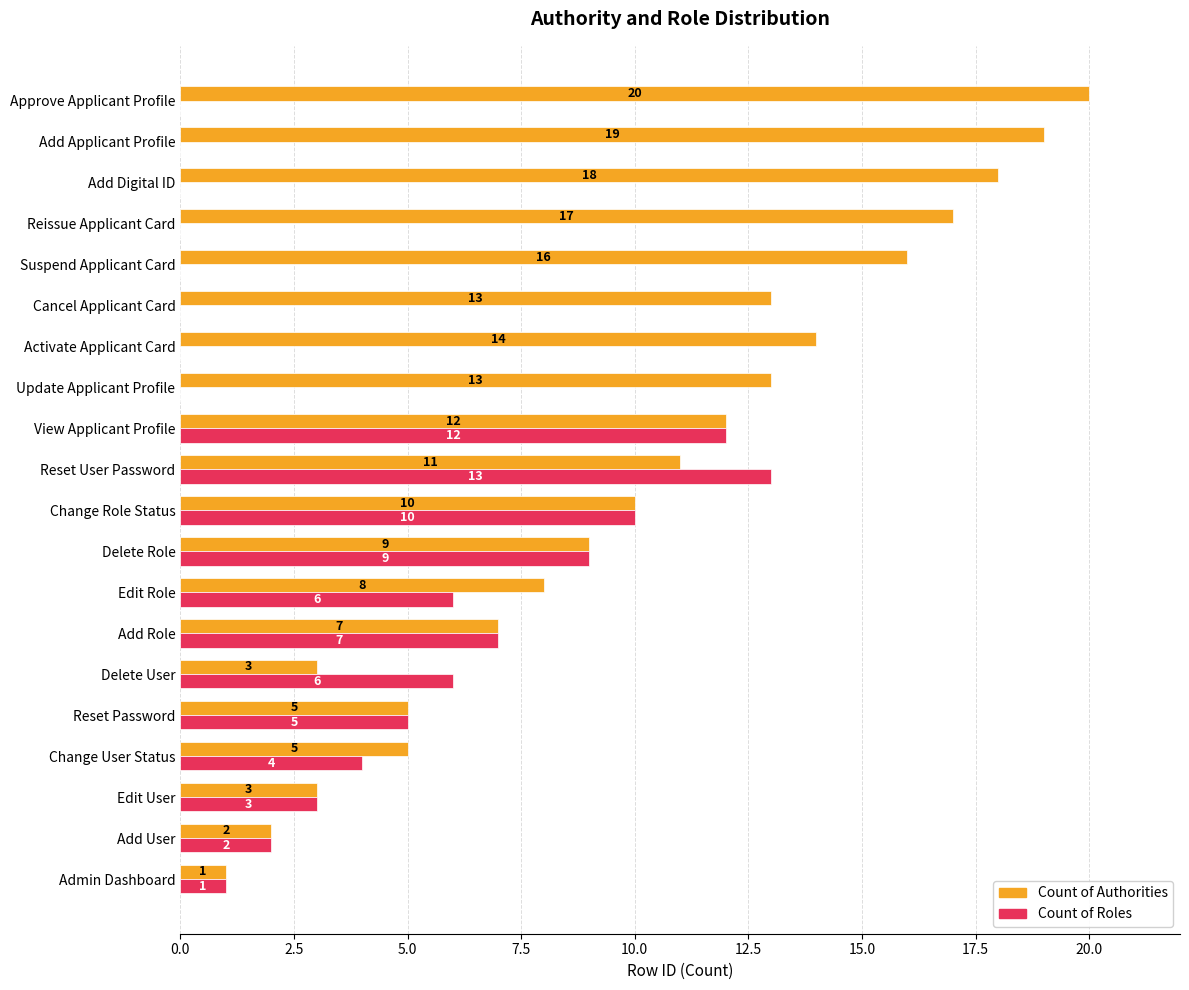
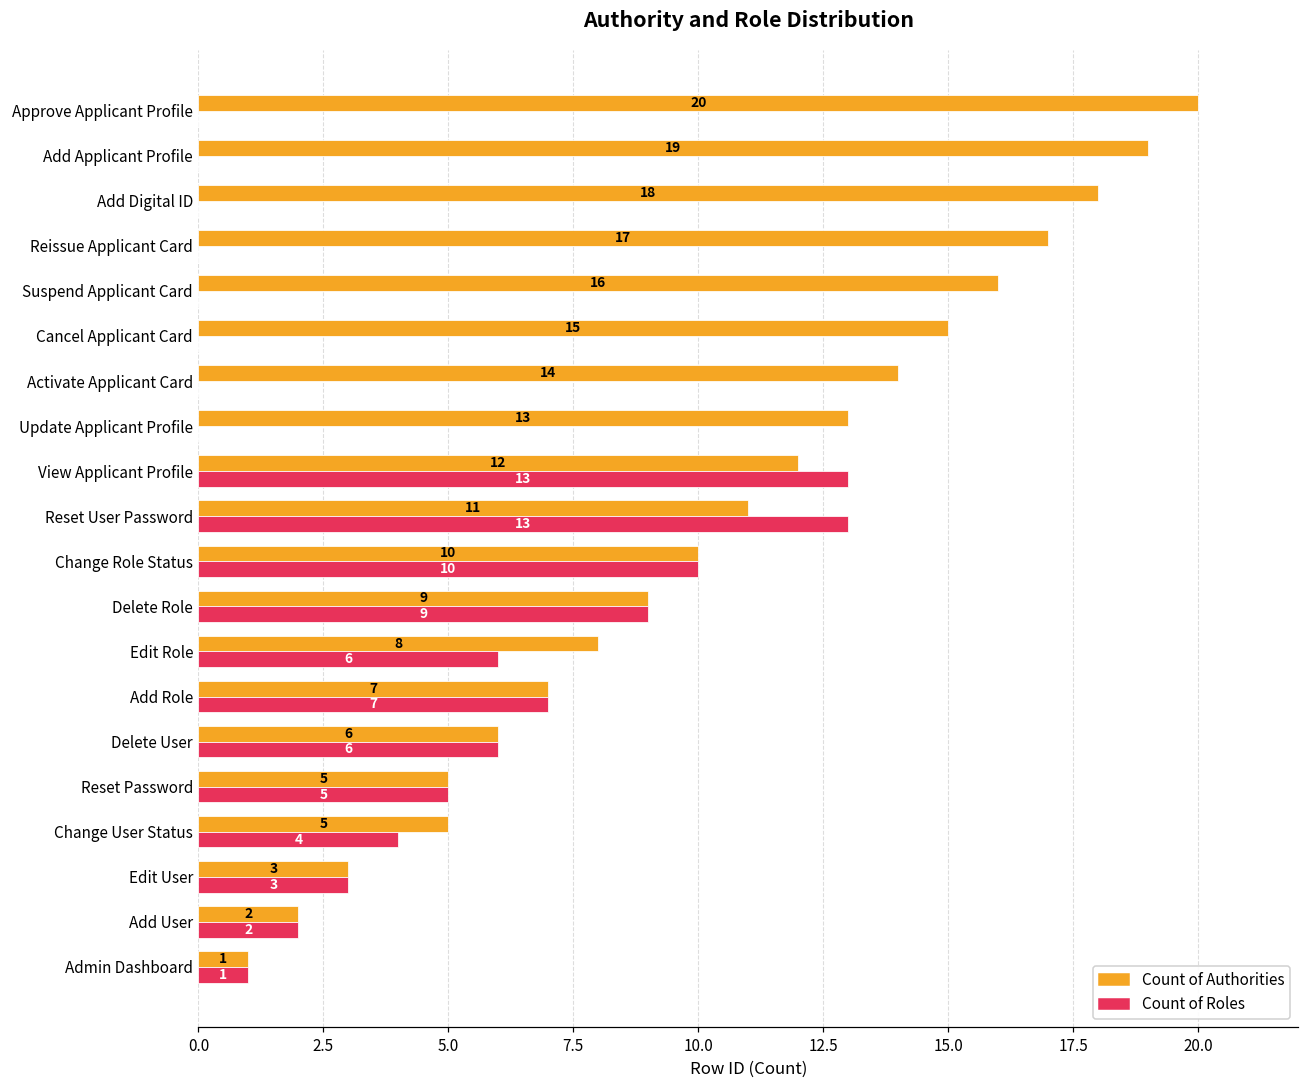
Count of Authorities, Cancel Applicant Card: 13 -> 15
Count of Roles, View Applicant Profile: 12 -> 13
Count of Authorities, Delete User: 3 -> 6
